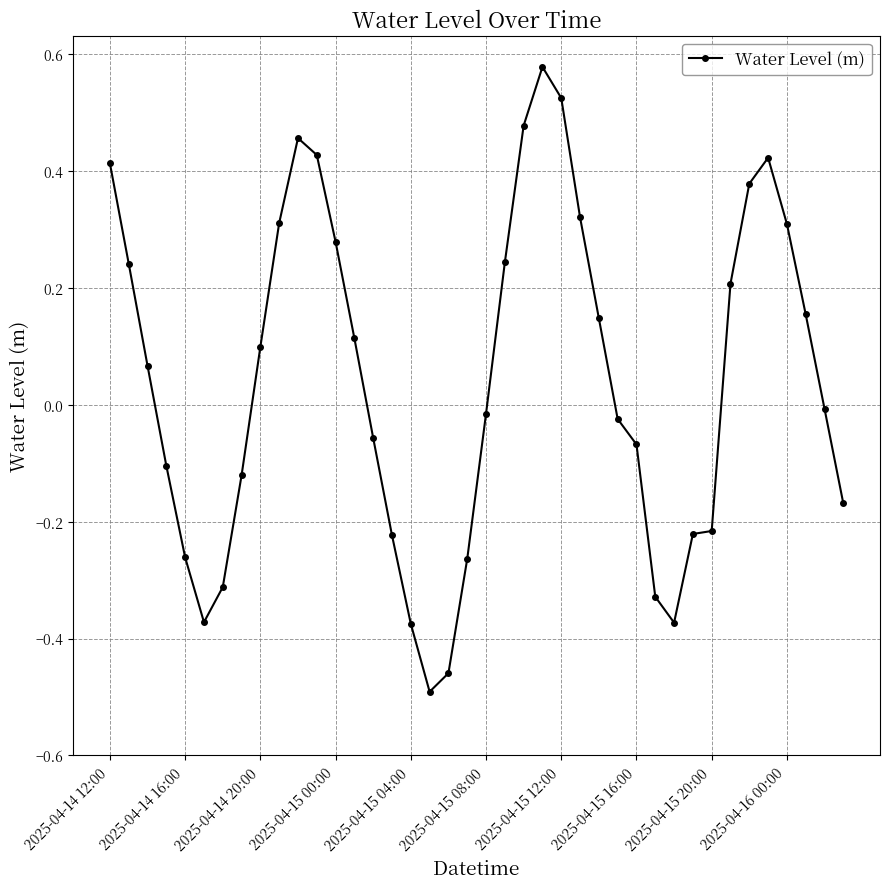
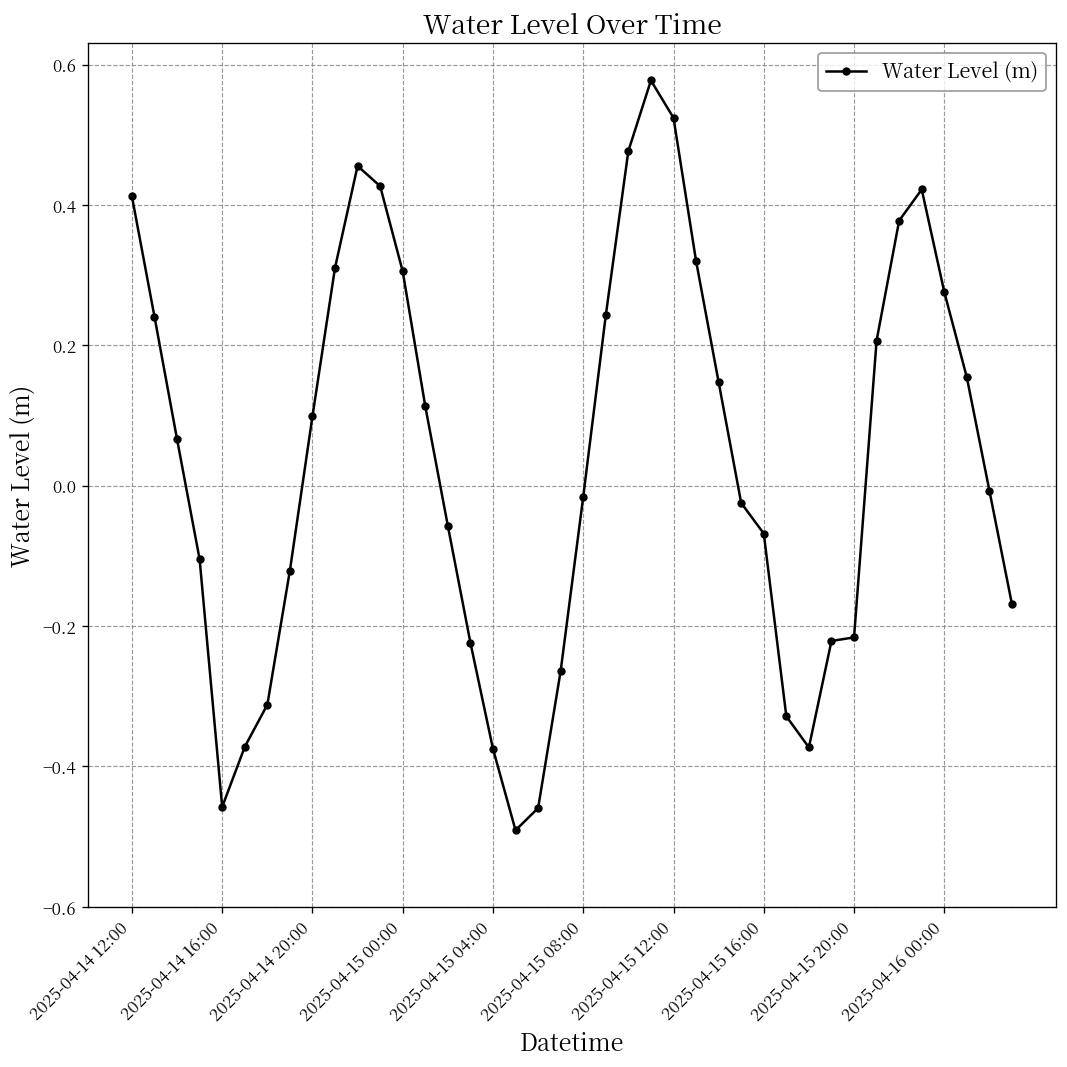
2025-04-14 16:00: -0.26 -> -0.46
2025-04-15 00:00: 0.28 -> 0.31
2025-04-16 00:00: 0.31 -> 0.28
